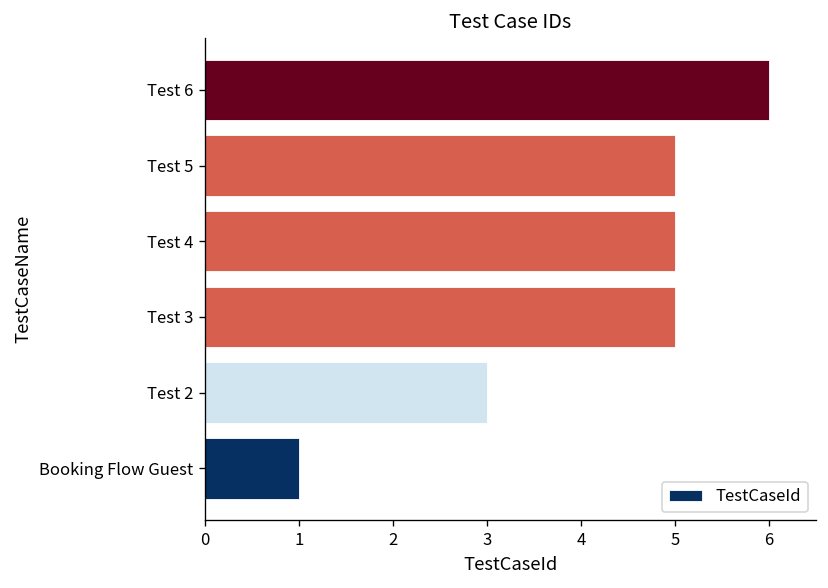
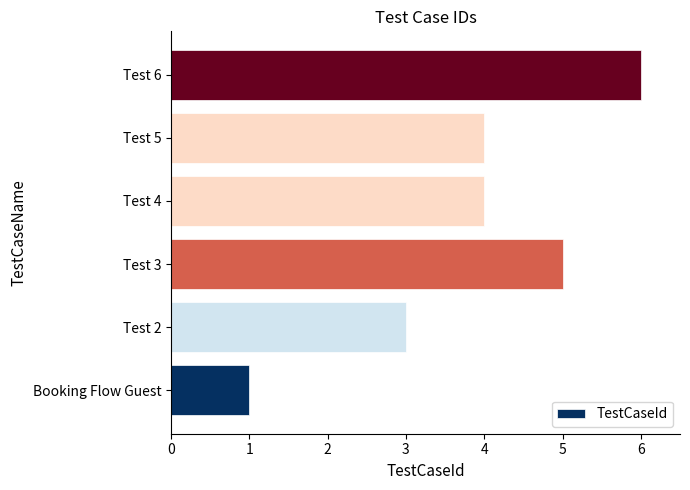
Test 5: 5 -> 4
Test 4: 5 -> 4
